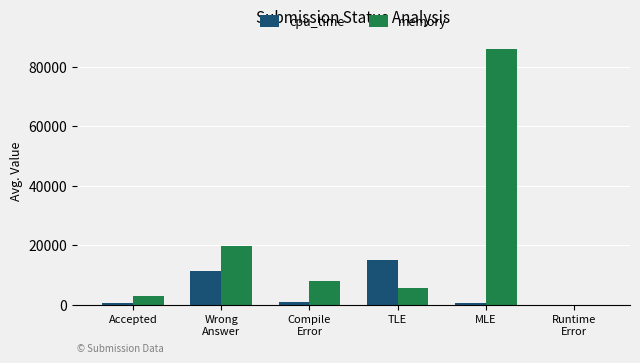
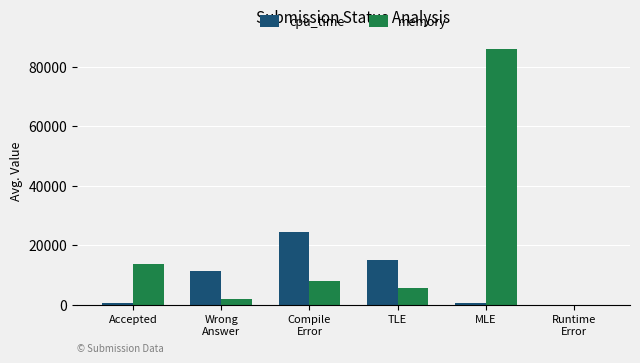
memory, Accepted: 3000 -> 14000
memory, Wrong Answer: 20000 -> 2000
cpu_time, Compile Error: 1000 -> 24000
